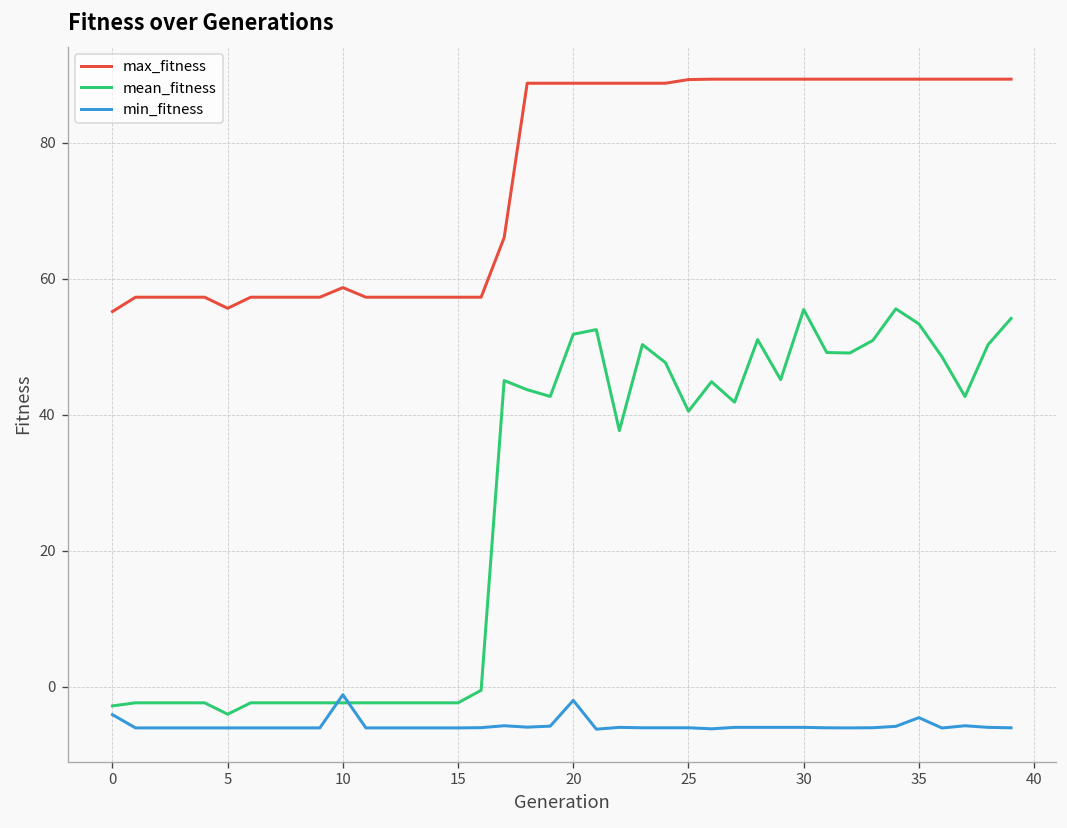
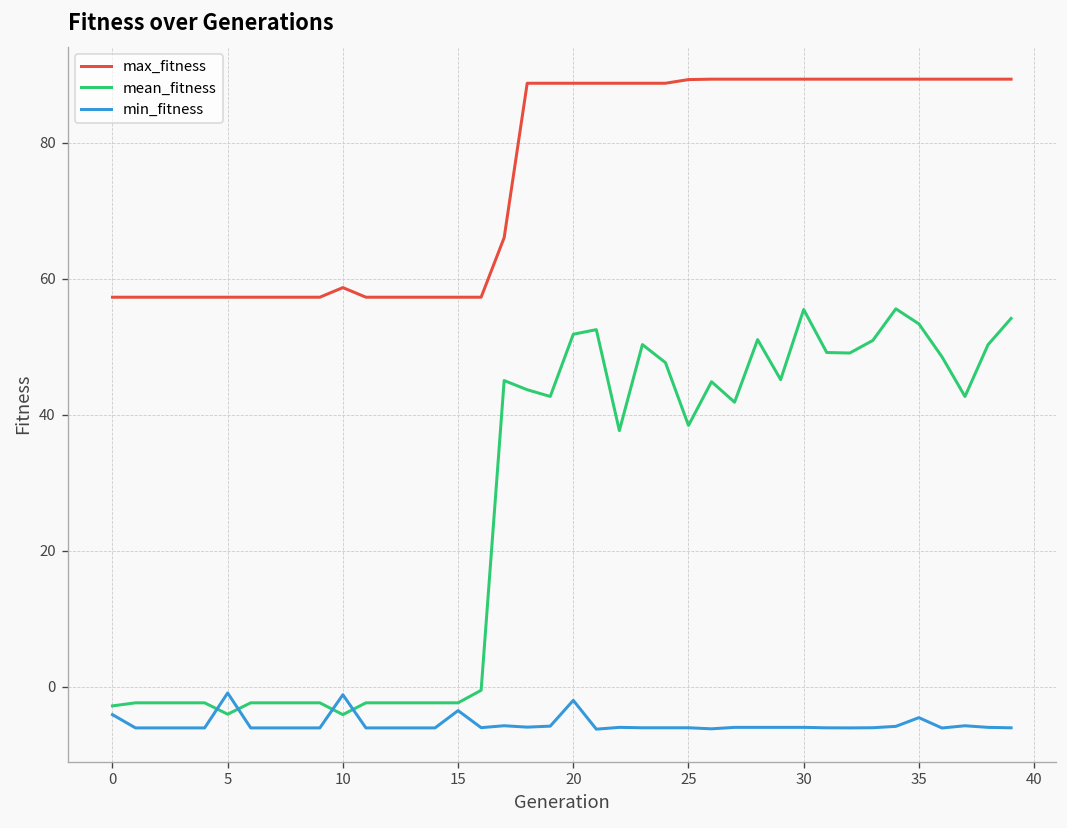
max_fitness, 0: 55 -> 57
max_fitness, 5: 56 -> 57
min_fitness, 5: -6 -> -1
mean_fitness, 10: -2 -> -4
min_fitness, 15: -6 -> -4
mean_fitness, 25: 40 -> 38
